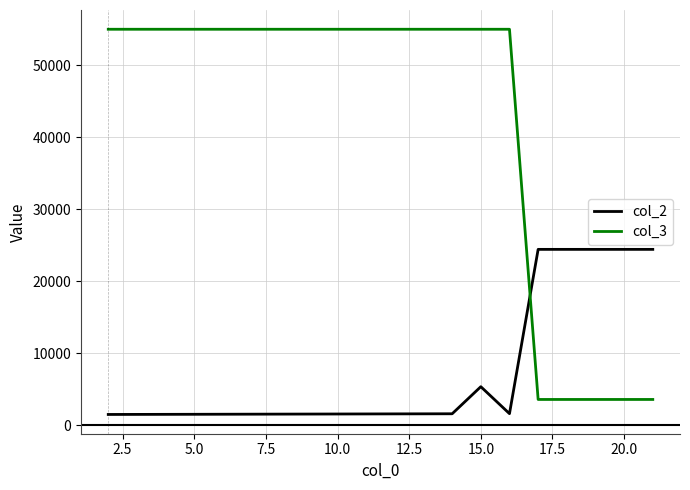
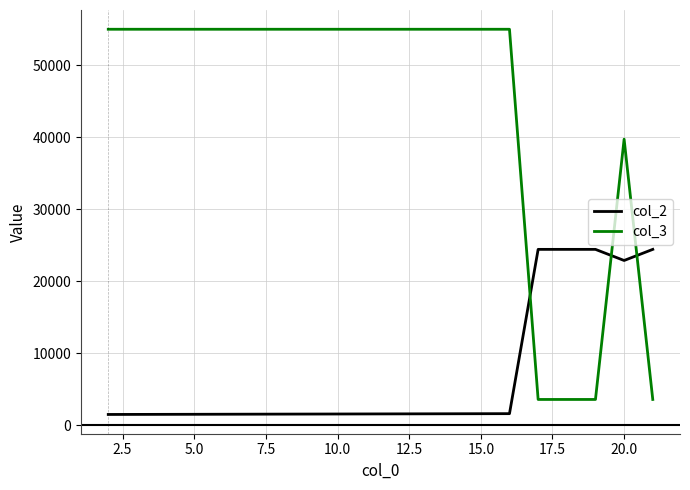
col_2, 15.0: 5000 -> 2000
col_2, 20.0: 24000 -> 23000
col_3, 20.0: 4000 -> 40000
